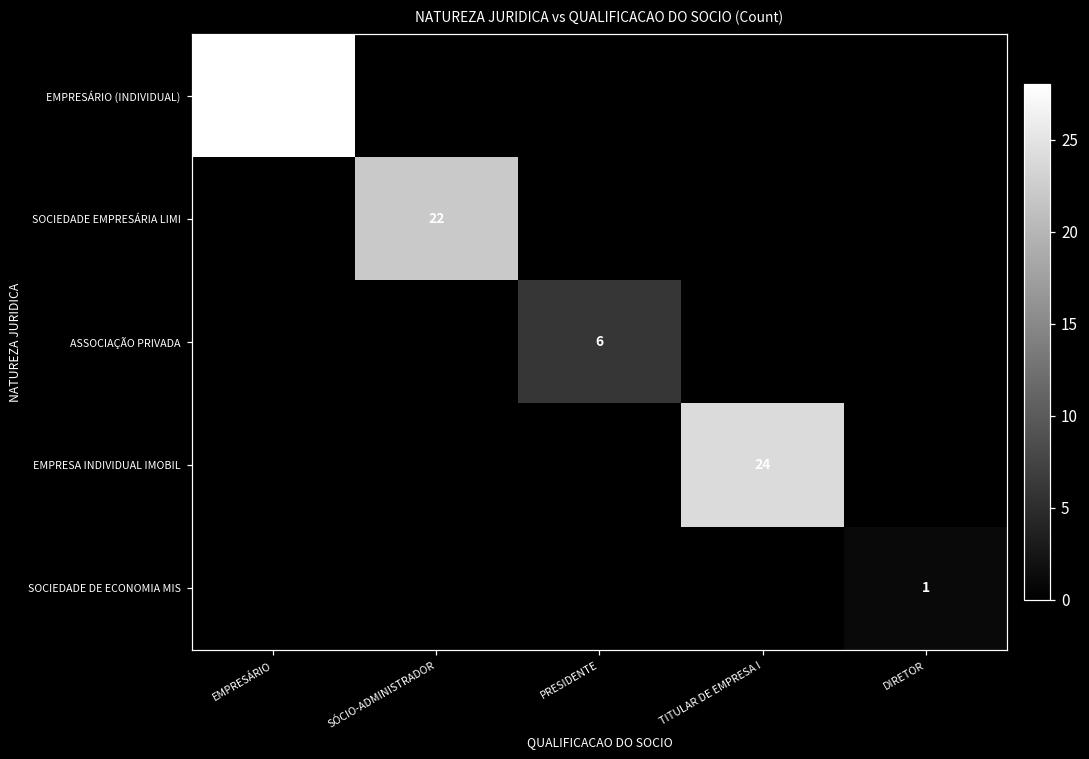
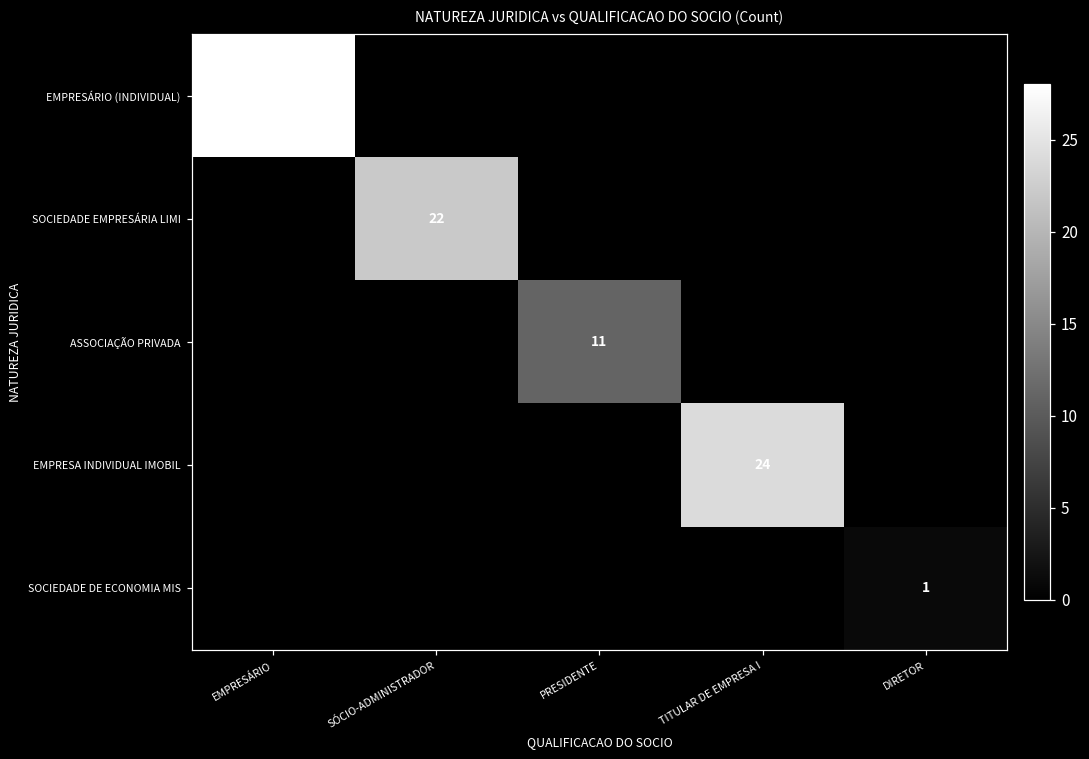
ASSOCIAÇÃO PRIVADA, PRESIDENTE: 6 -> 11
